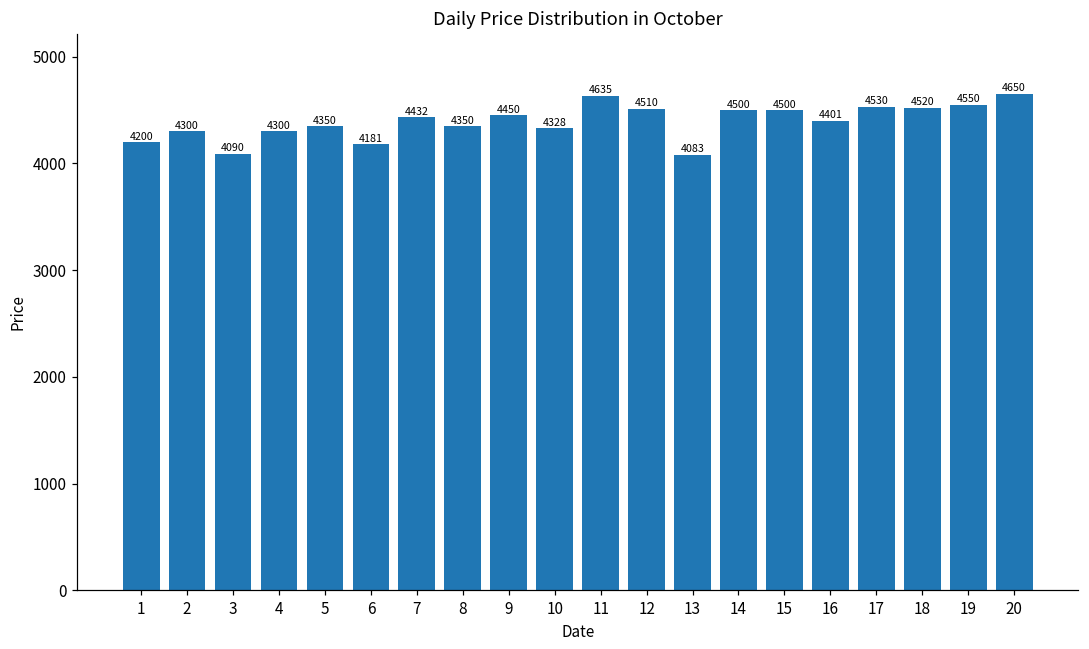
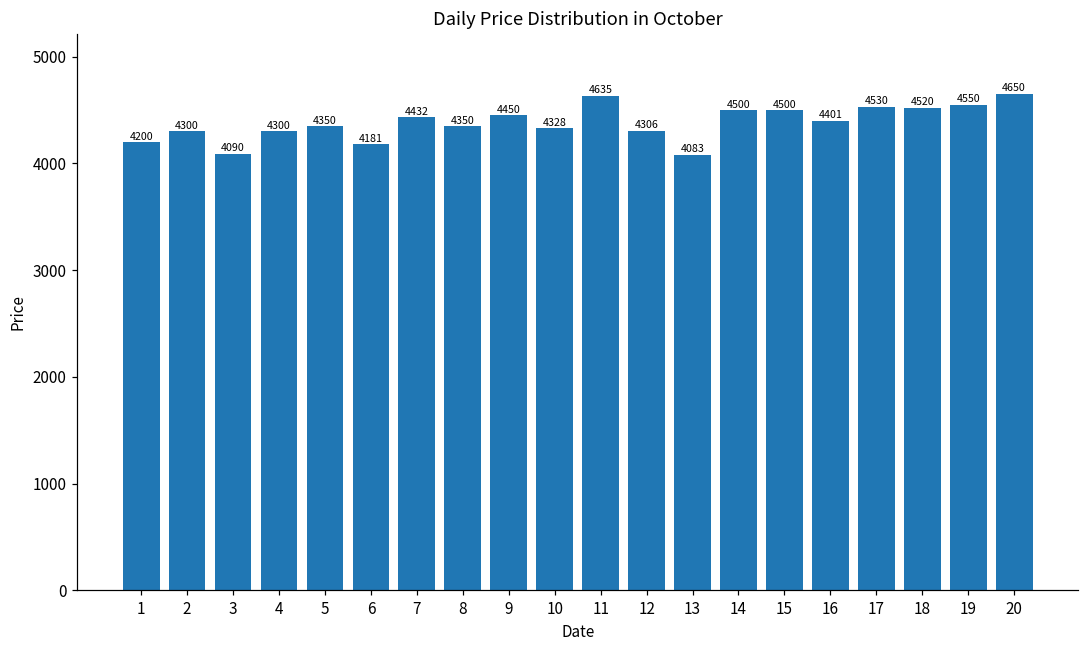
12: 4510 -> 4306
